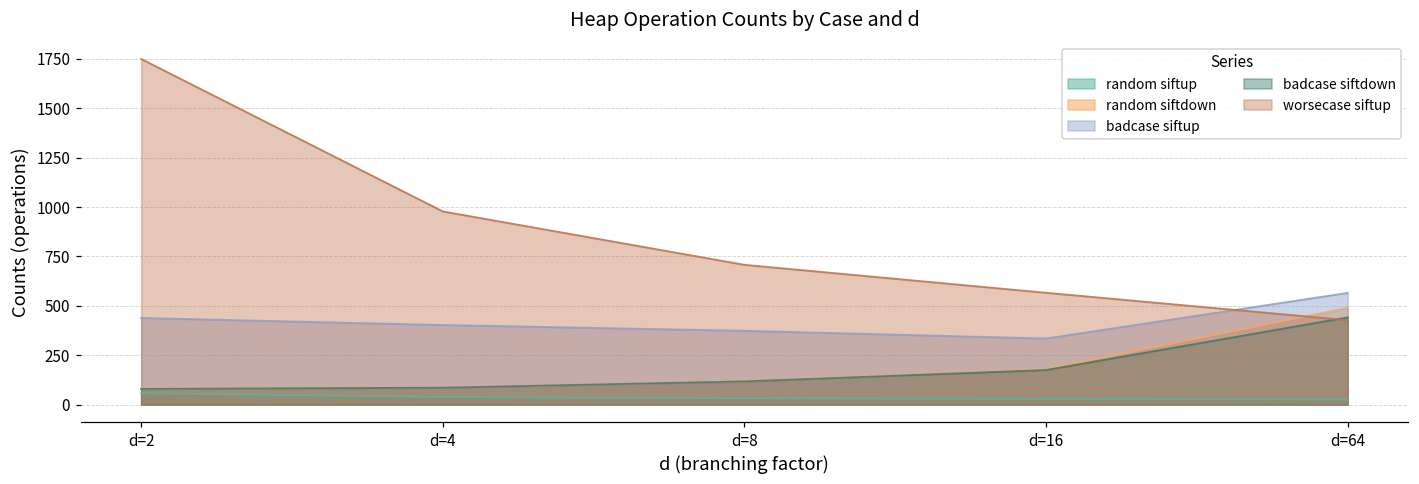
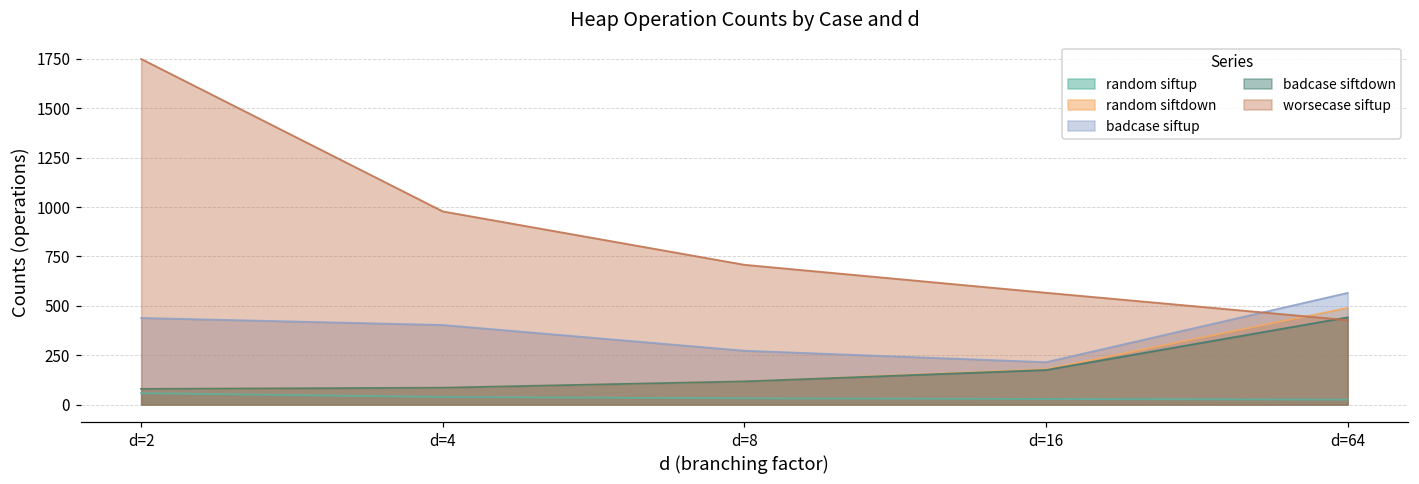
badcase siftup, d=8: 370 -> 270
badcase siftup, d=16: 330 -> 210
